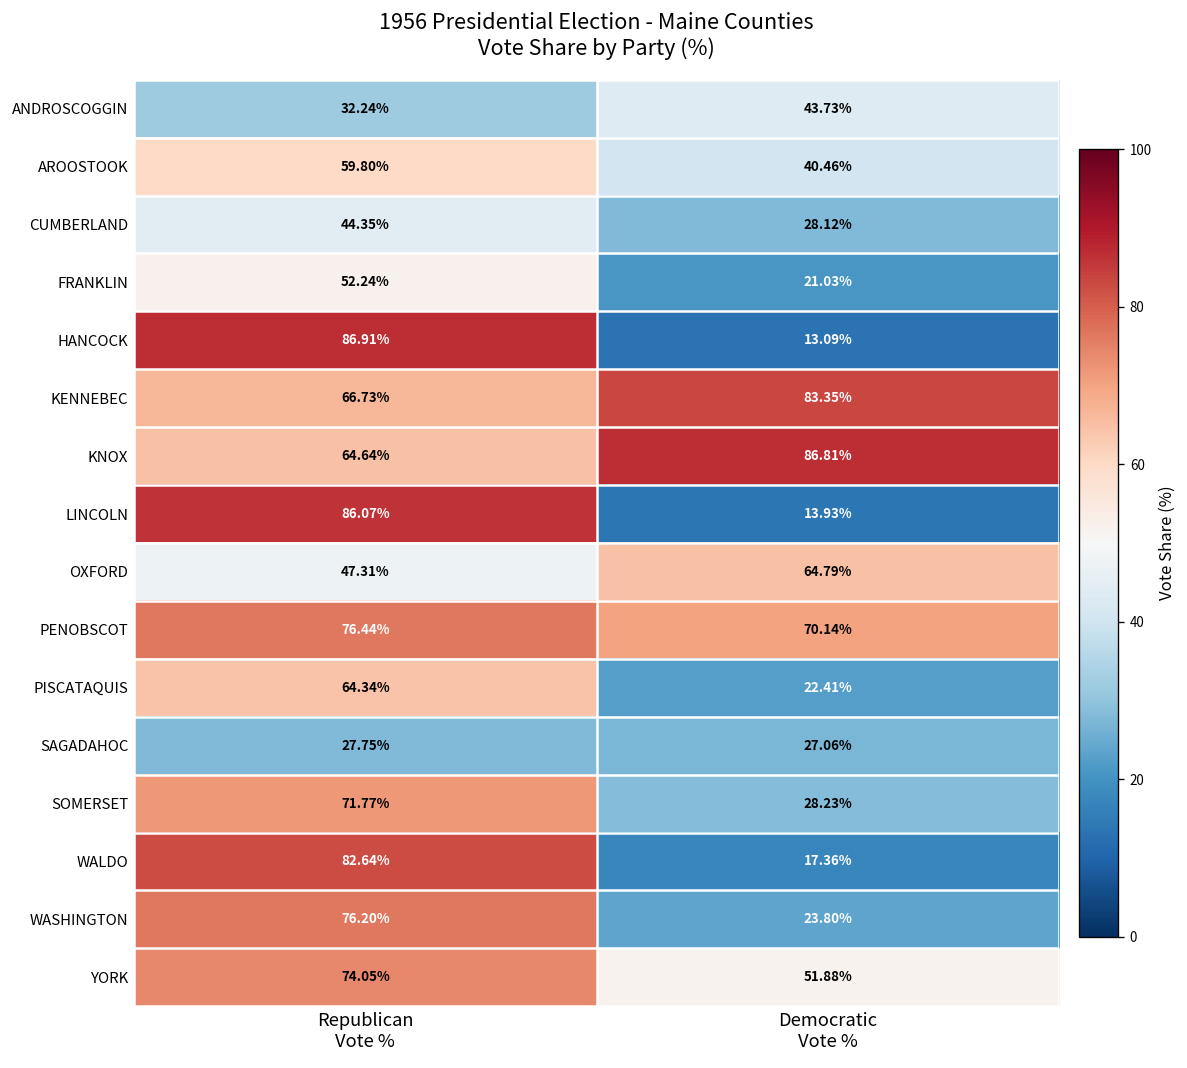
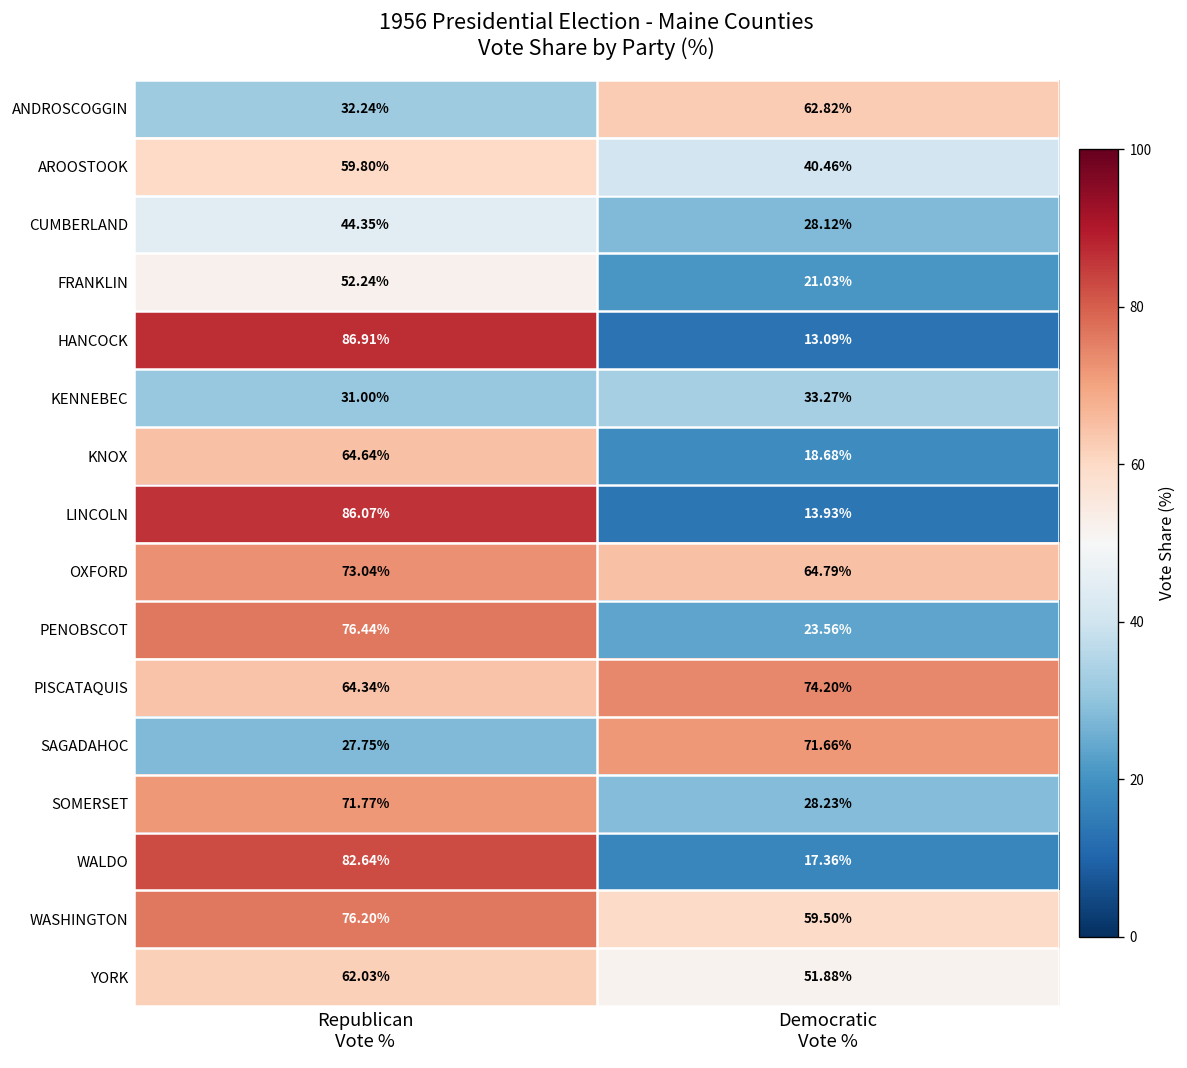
ANDROSCOGGIN, Democratic Vote %: 43.73% -> 62.82%
KENNEBEC, Republican Vote %: 66.73% -> 31.00%
KENNEBEC, Democratic Vote %: 83.35% -> 33.27%
KNOX, Democratic Vote %: 86.81% -> 18.68%
OXFORD, Republican Vote %: 47.31% -> 73.04%
PENOBSCOT, Democratic Vote %: 70.14% -> 23.56%
PISCATAQUIS, Democratic Vote %: 22.41% -> 74.20%
SAGADAHOC, Democratic Vote %: 27.06% -> 71.66%
WASHINGTON, Democratic Vote %: 23.80% -> 59.50%
YORK, Republican Vote %: 74.05% -> 62.03%
